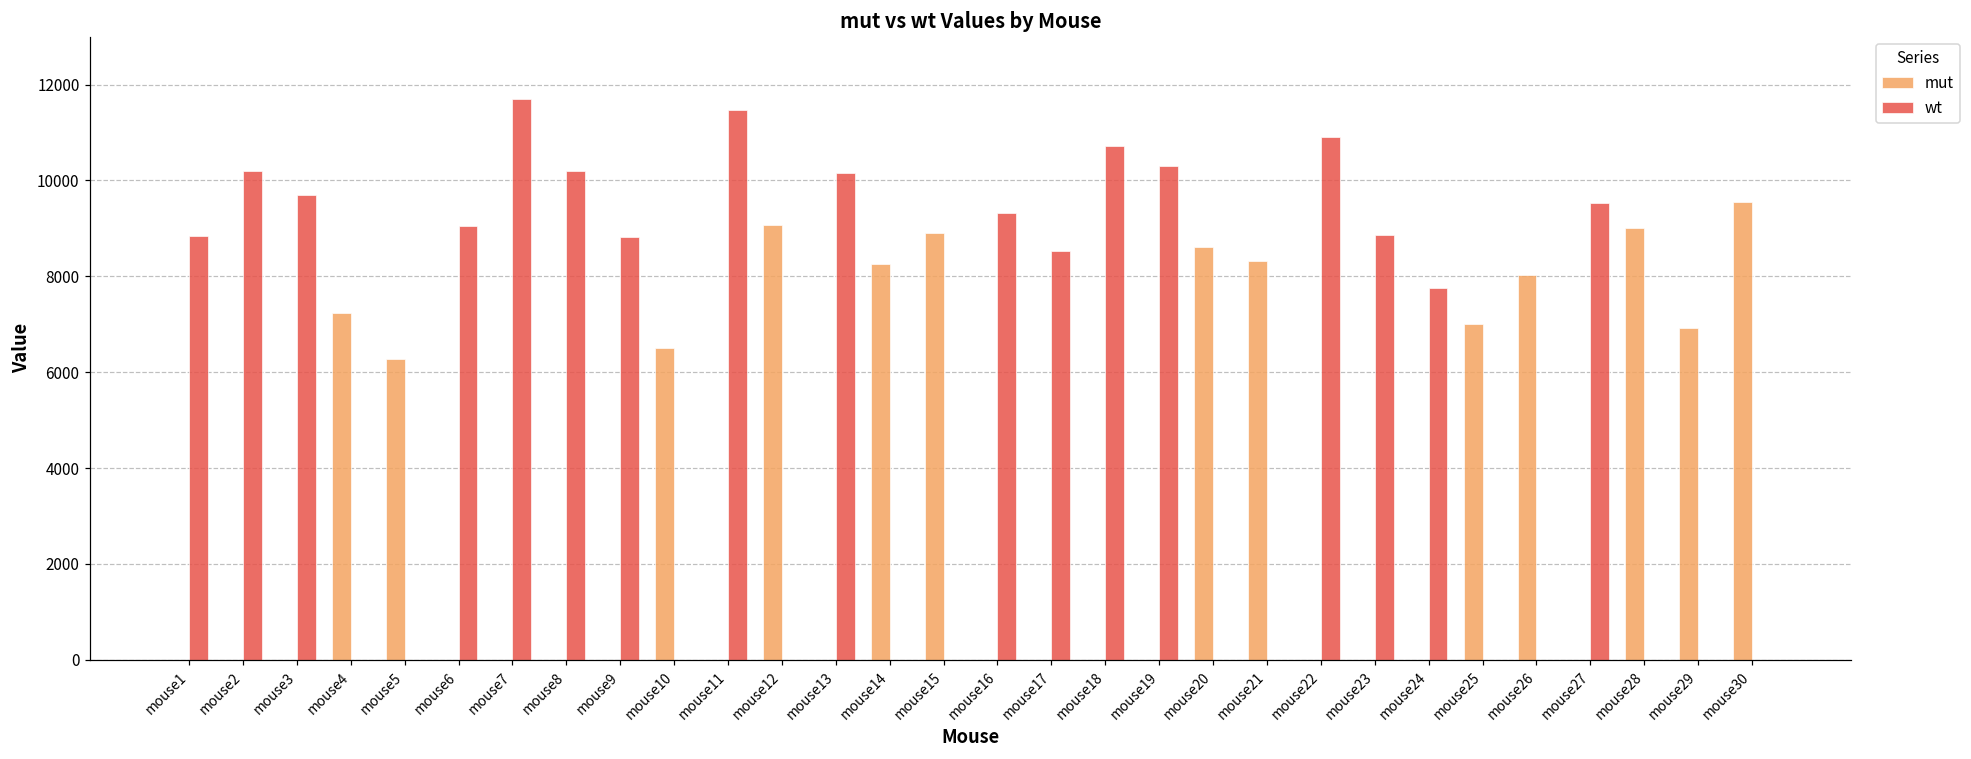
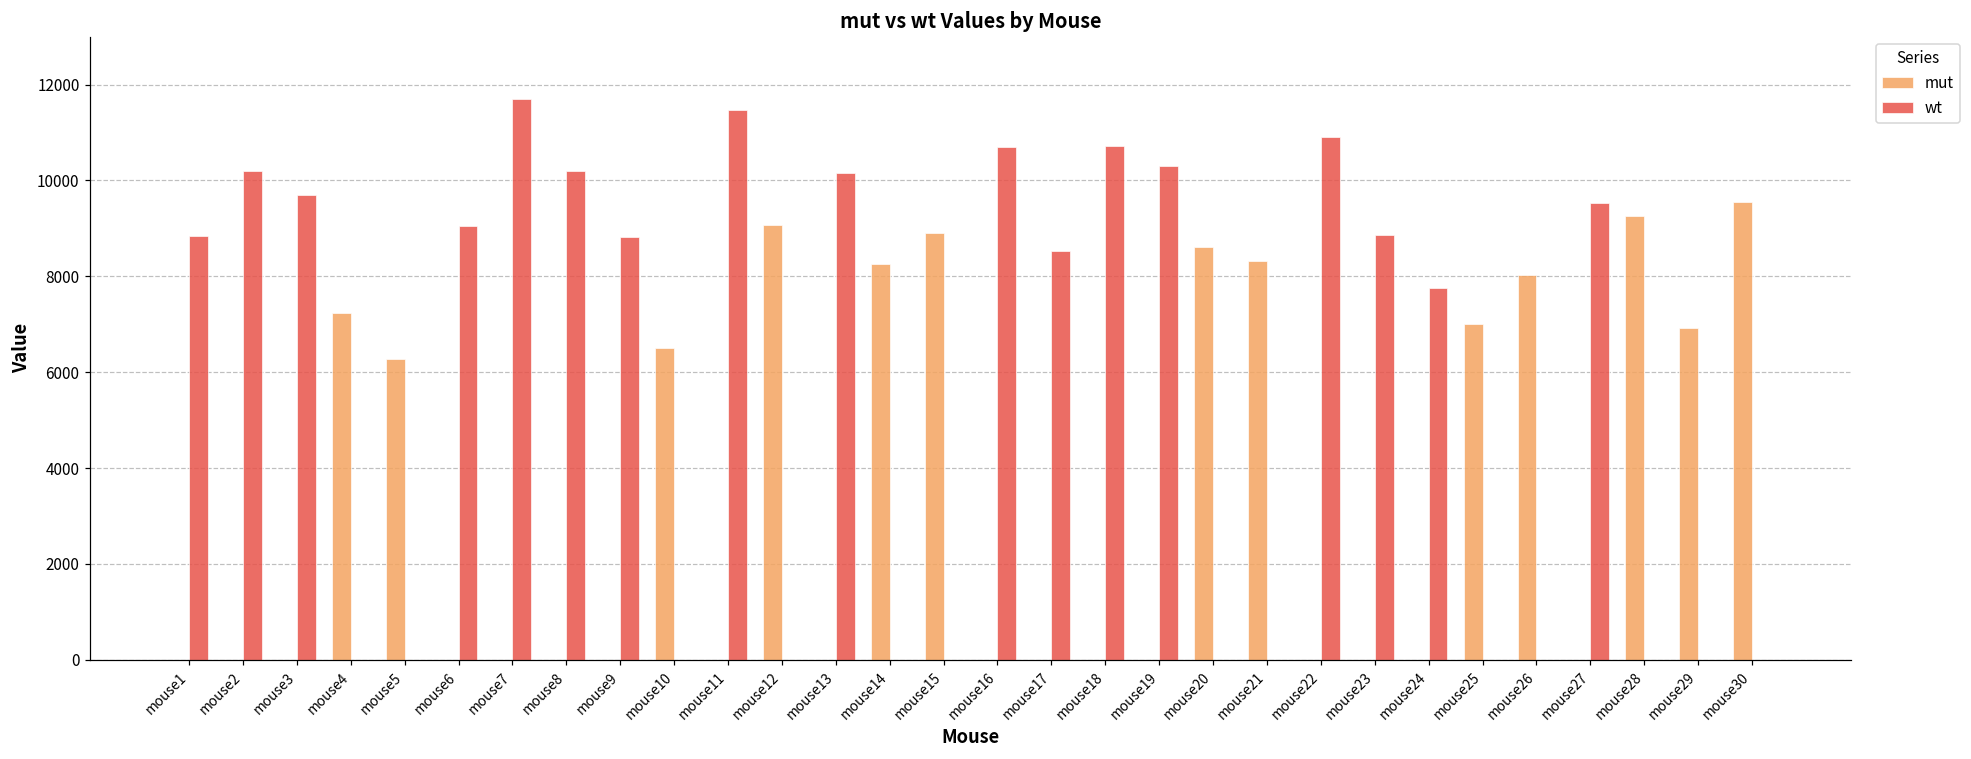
wt, mouse16: 9300 -> 10700
mut, mouse28: 9000 -> 9300
